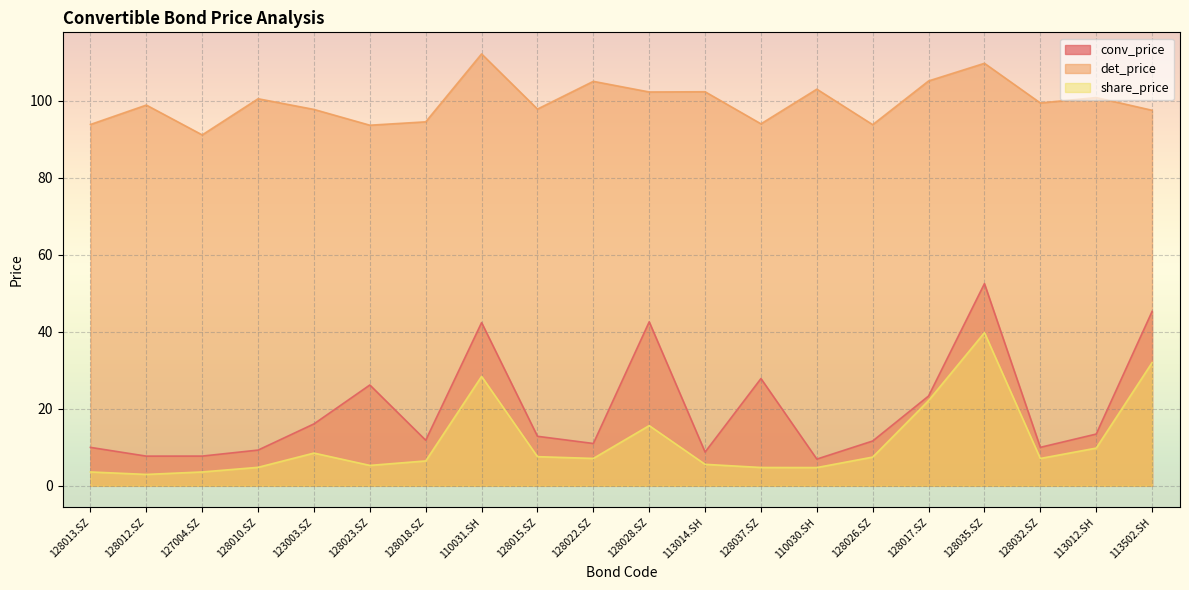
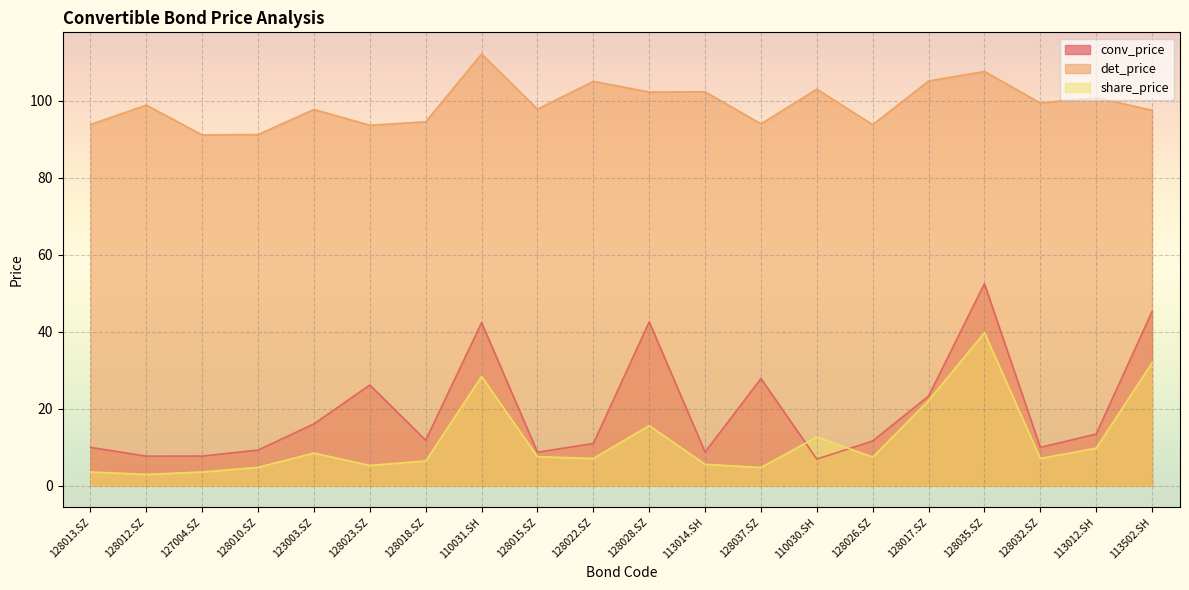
det_price, 128010.SZ: 100 -> 91
conv_price, 128015.SZ: 13 -> 9
share_price, 110030.SH: 5 -> 13
det_price, 128035.SZ: 110 -> 108
